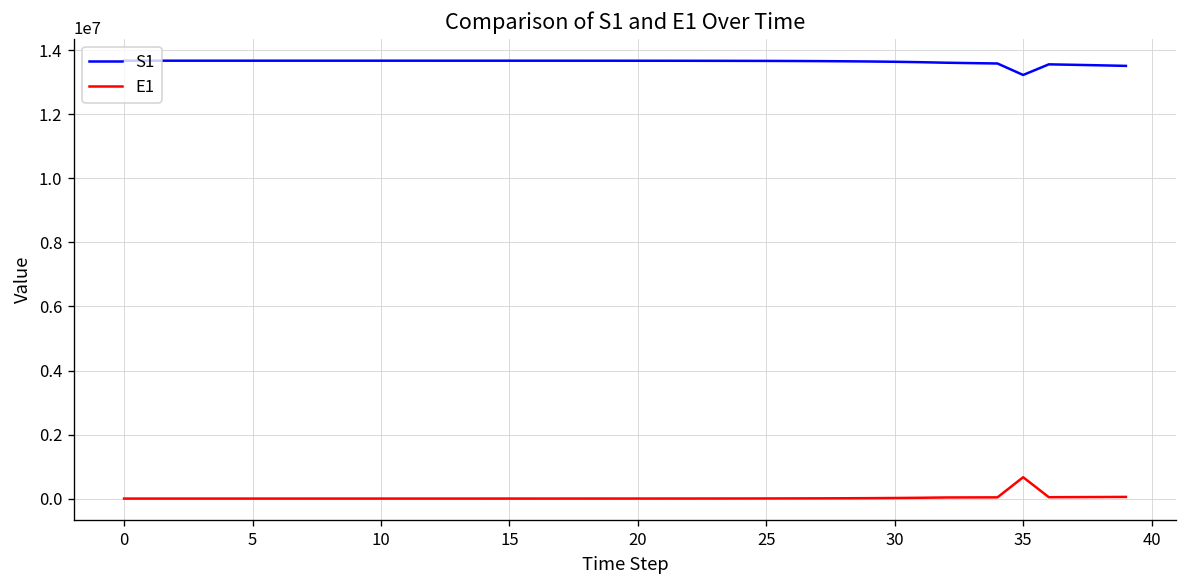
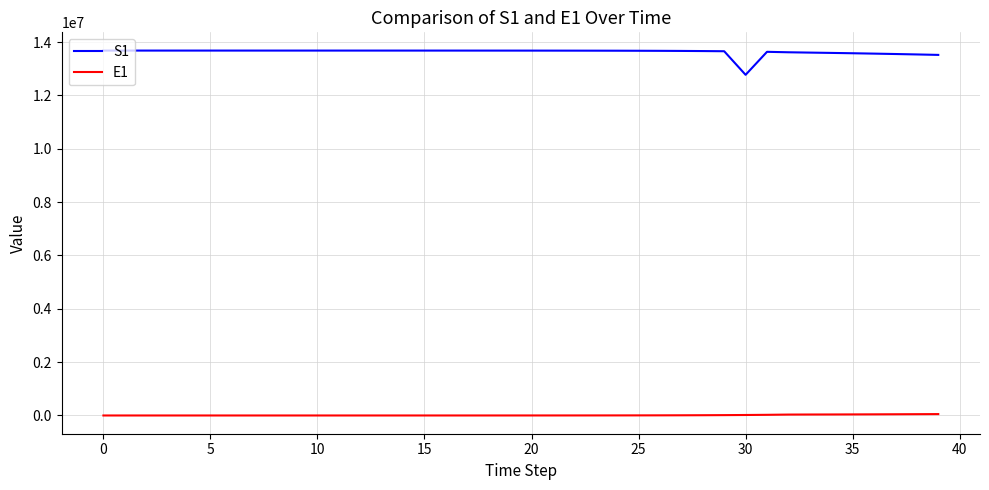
S1, 30: 13600000 -> 12800000
S1, 35: 13200000 -> 13600000
E1, 35: 700000 -> 0
